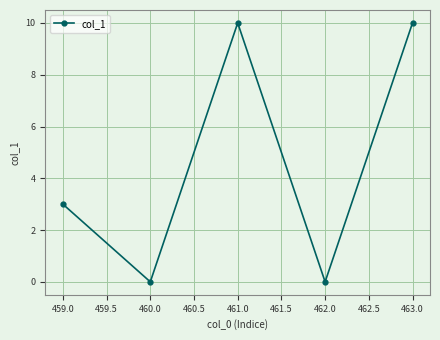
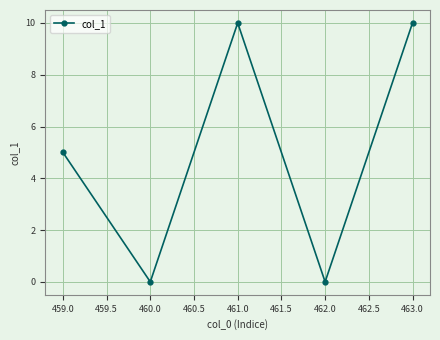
459.0: 3 -> 5
